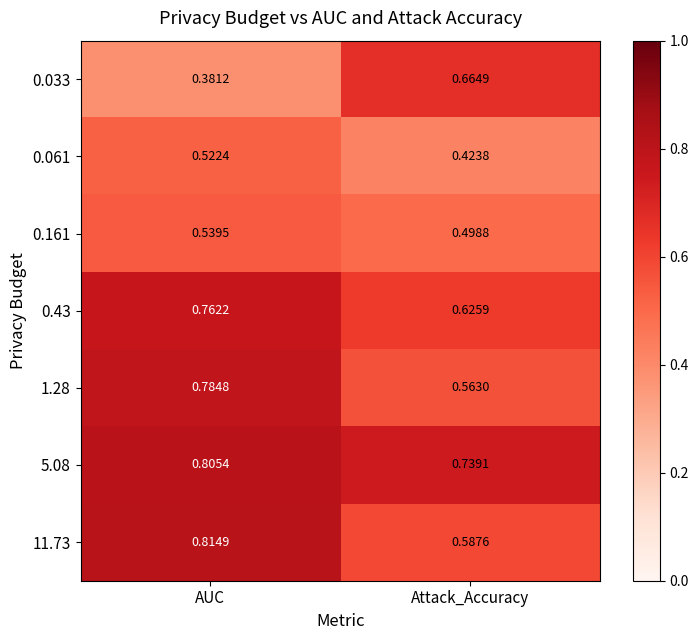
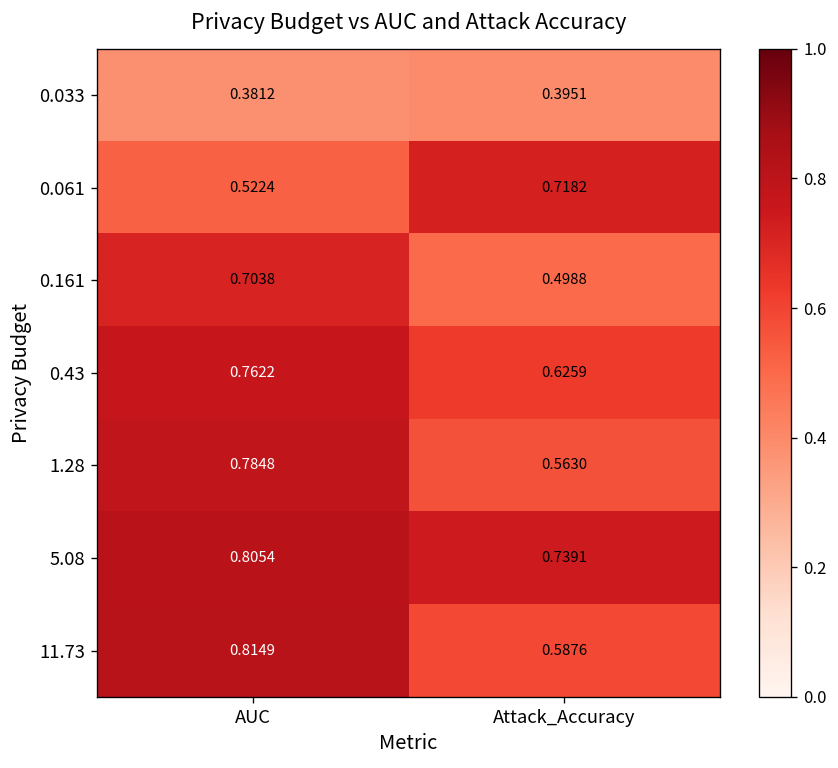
0.033, Attack_Accuracy: 0.6649 -> 0.3951
0.061, Attack_Accuracy: 0.4238 -> 0.7182
0.161, AUC: 0.5395 -> 0.7038
